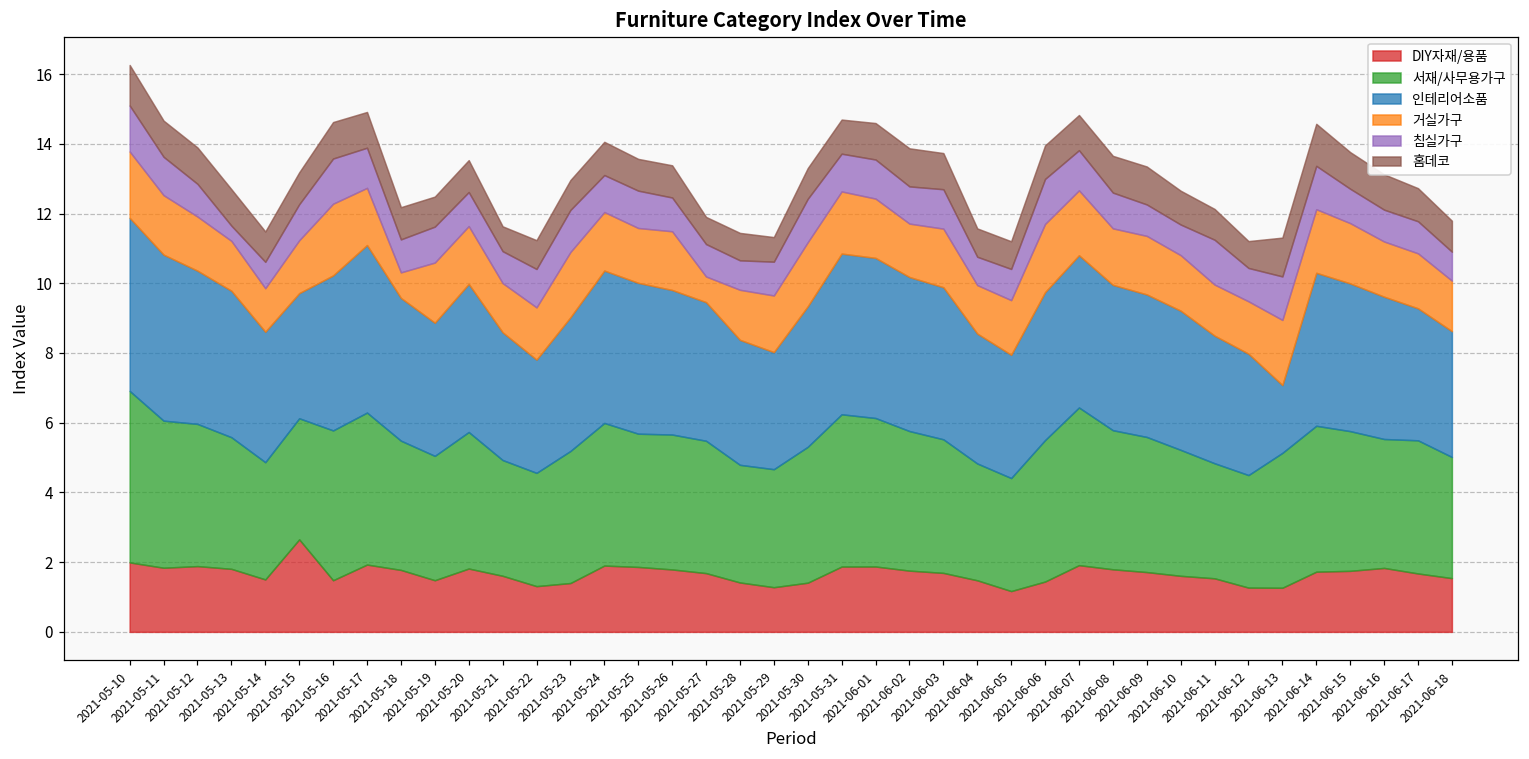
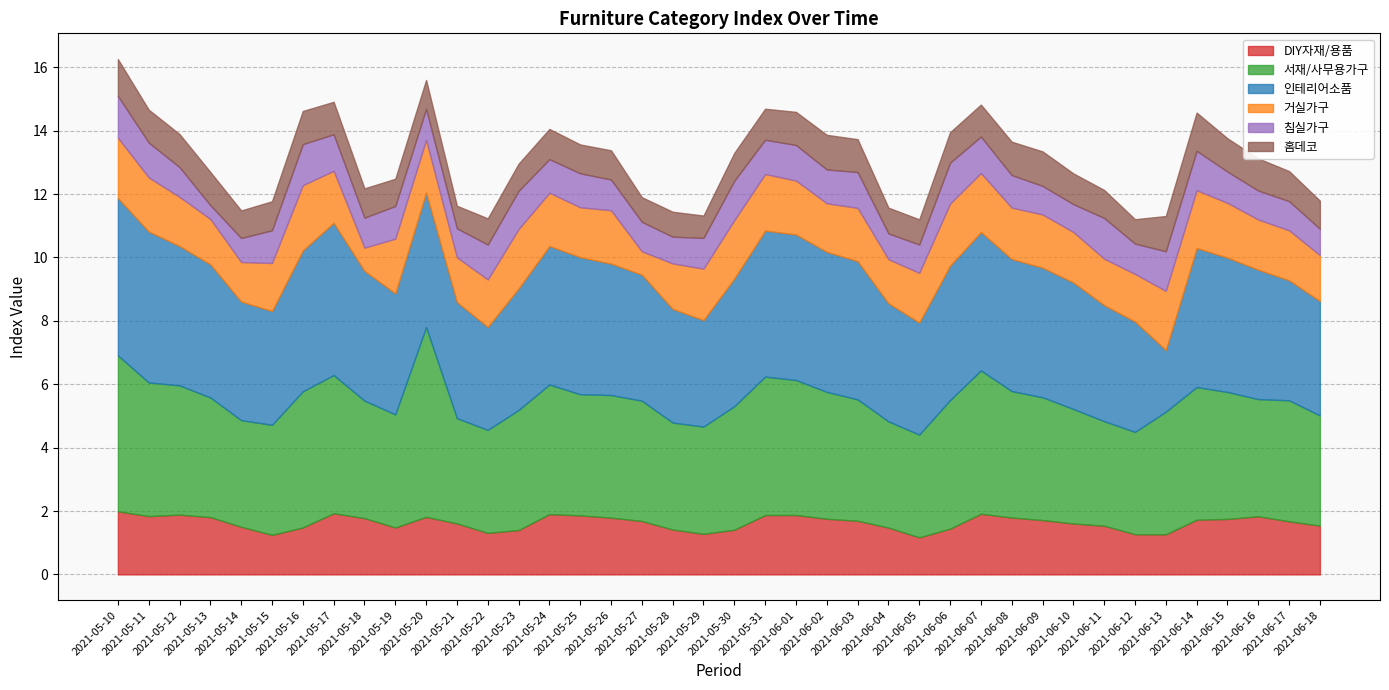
DIY자재/용품, 2021-05-15: 2.7 -> 1.2
서재/사무용가구, 2021-05-20: 3.9 -> 6.0
